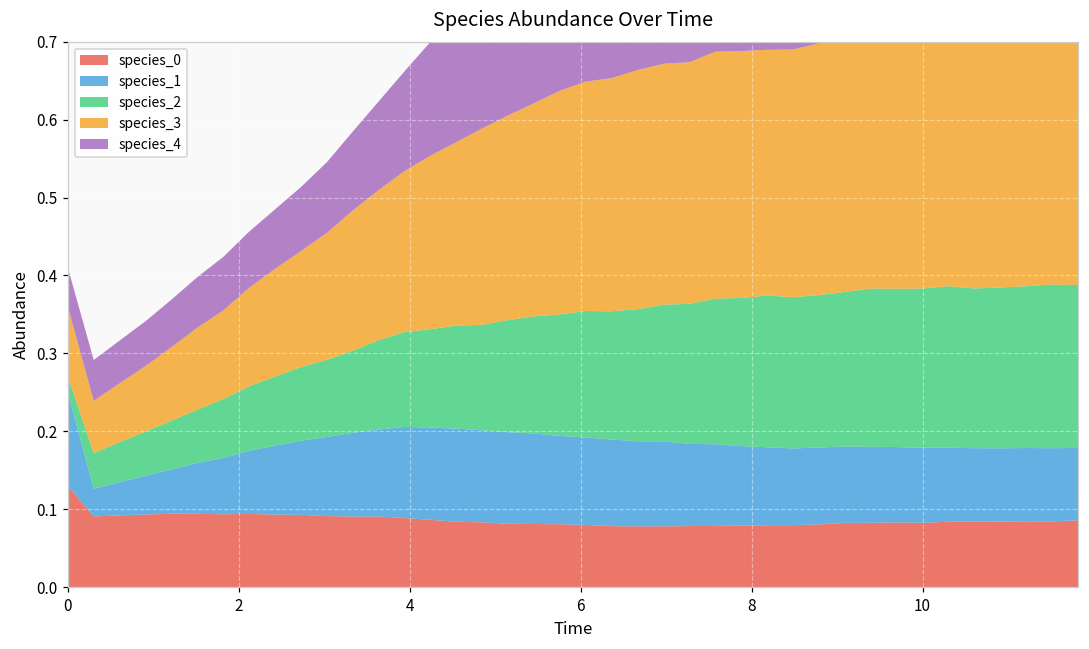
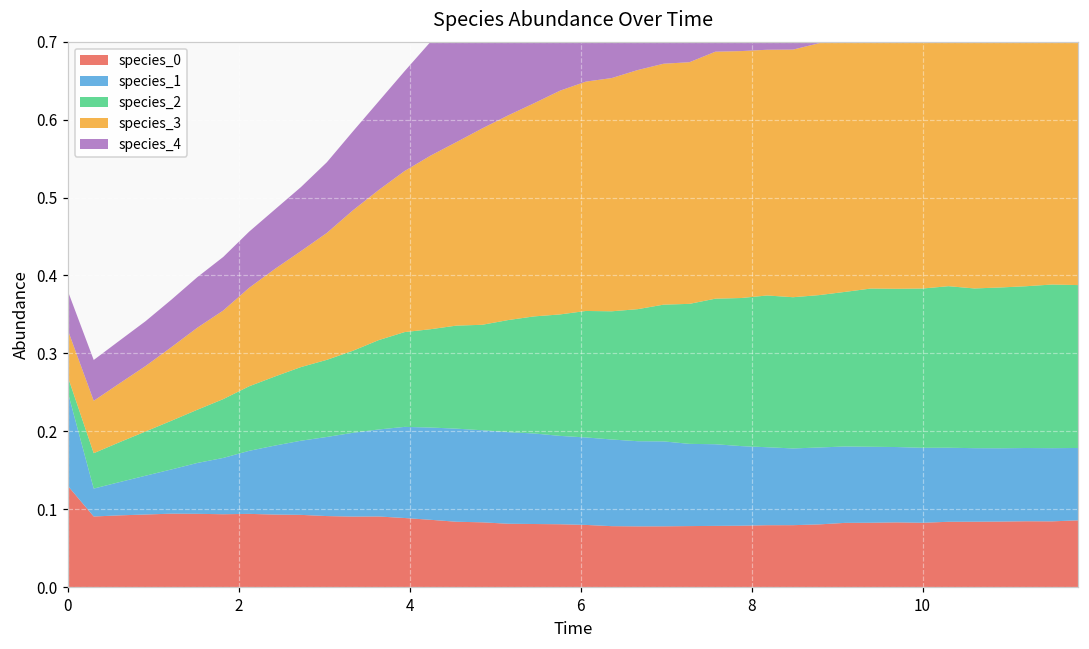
species_3, 0: 0.09 -> 0.06
